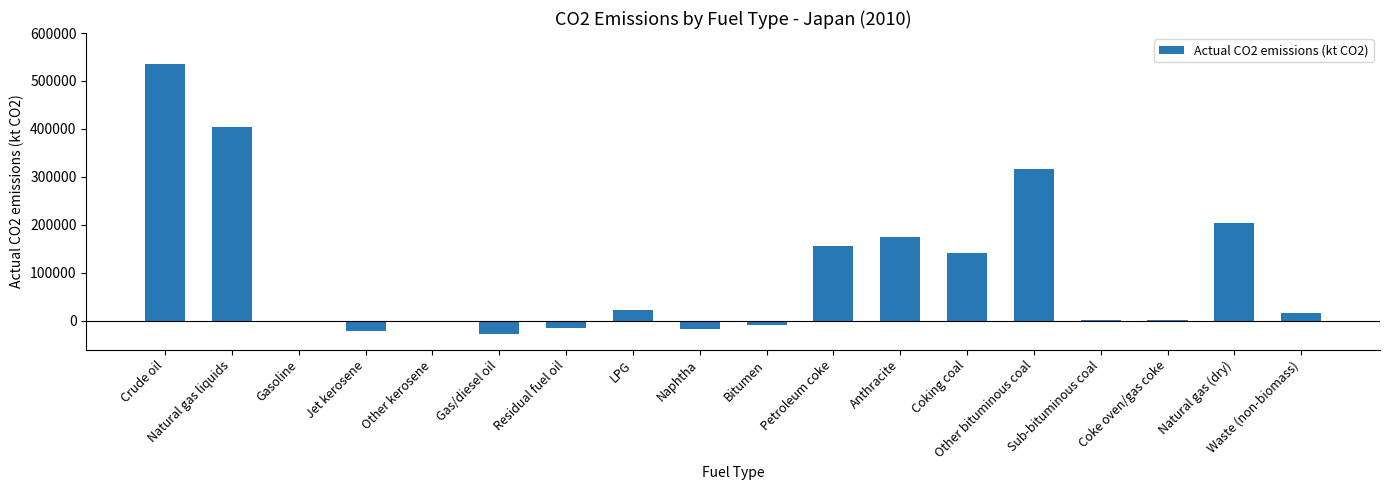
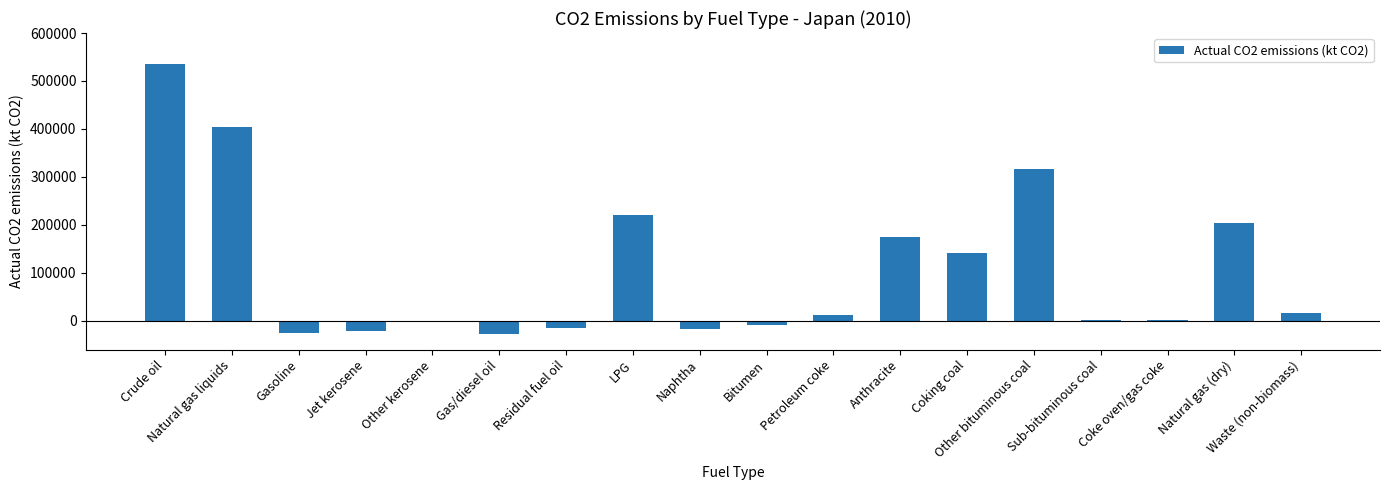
Gasoline: 0 -> -30000
LPG: 20000 -> 220000
Petroleum coke: 160000 -> 10000
